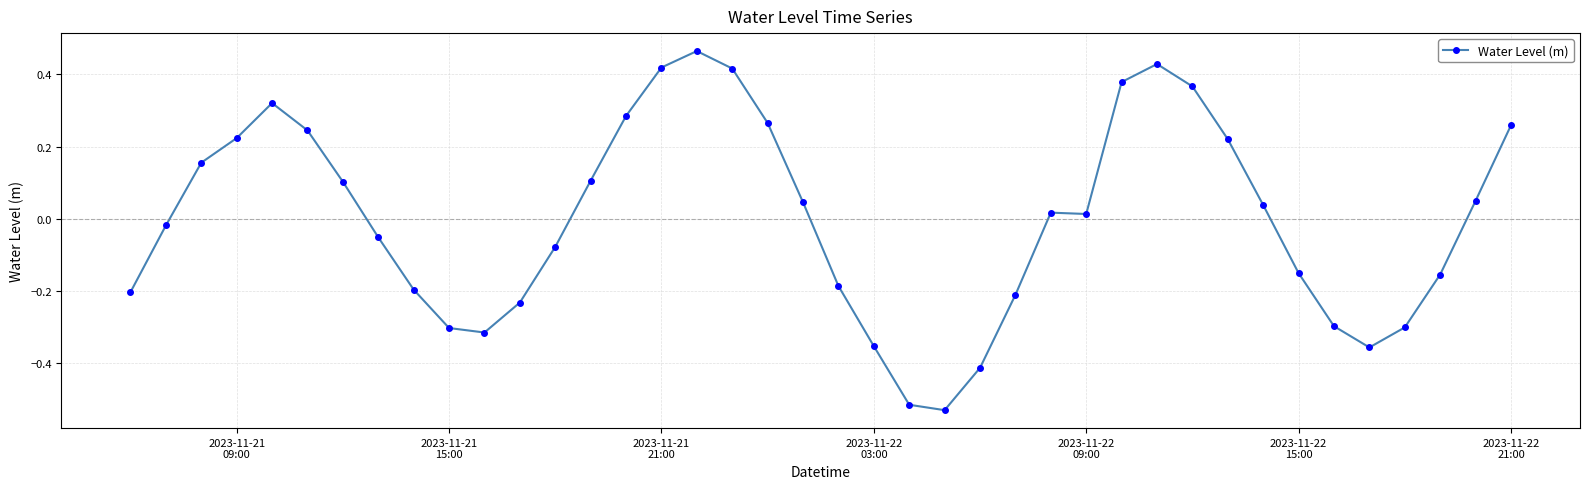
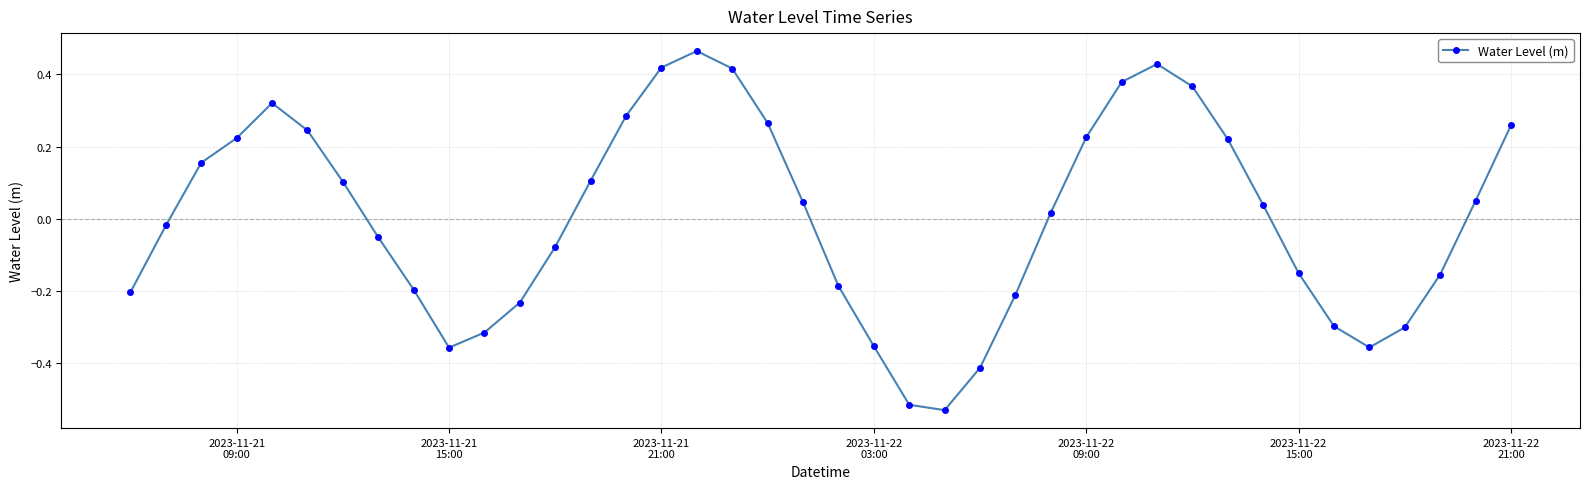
2023-11-21 15:00: -0.30 -> -0.36
2023-11-22 09:00: 0.01 -> 0.23
